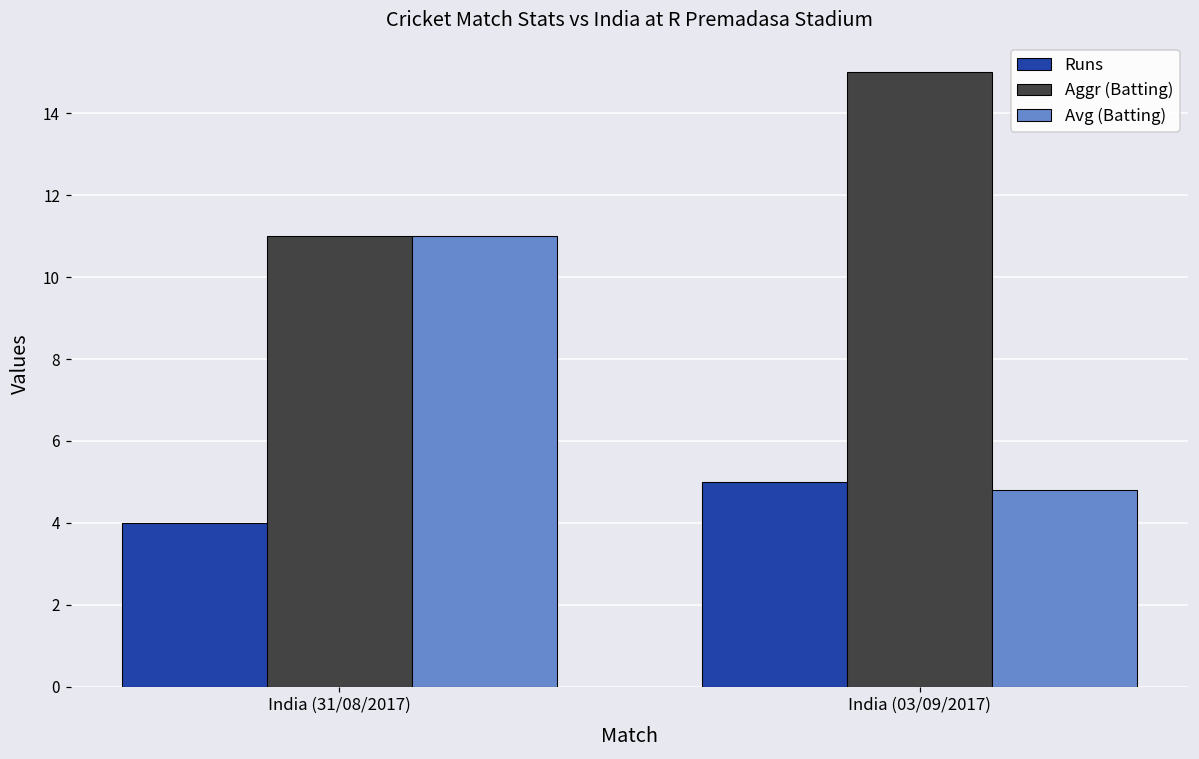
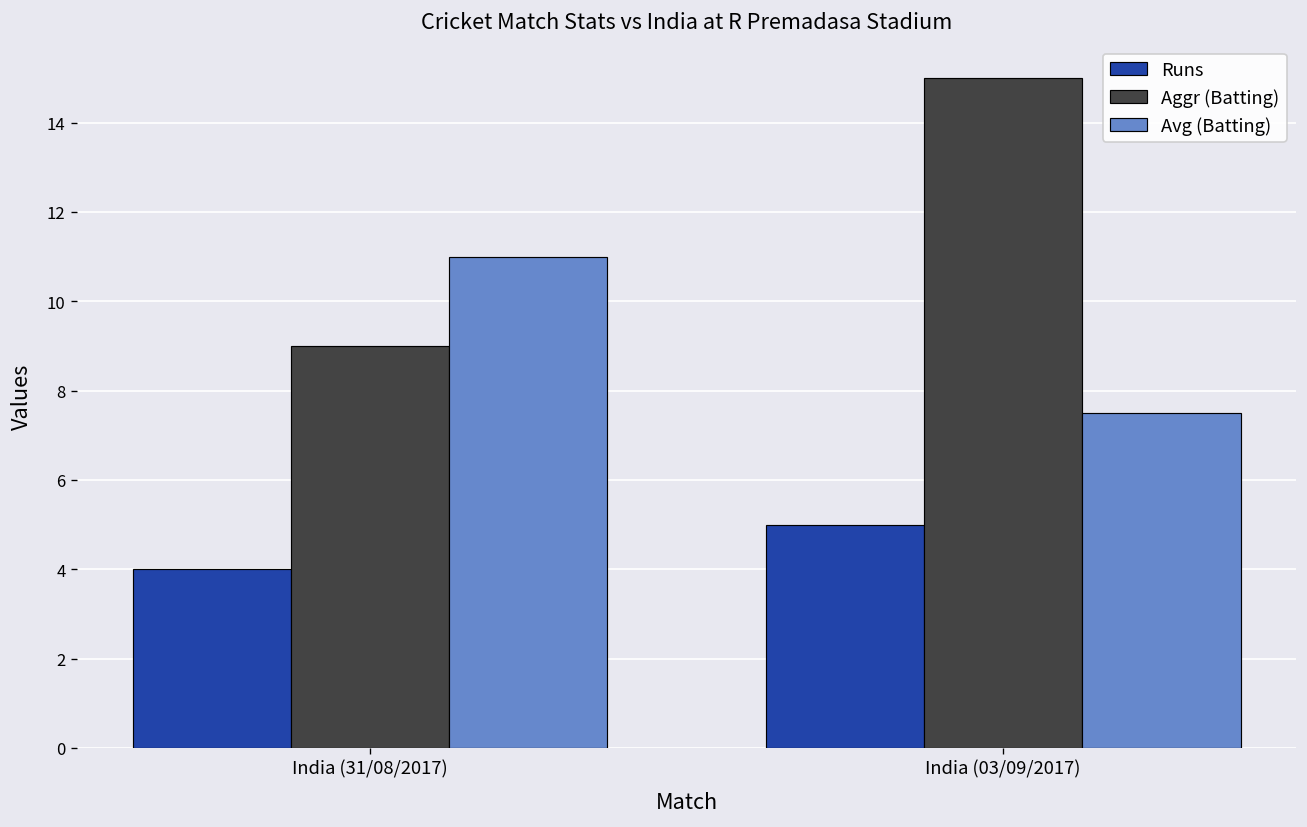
Aggr (Batting), India (31/08/2017): 11 -> 9
Avg (Batting), India (03/09/2017): 4.8 -> 7.5
